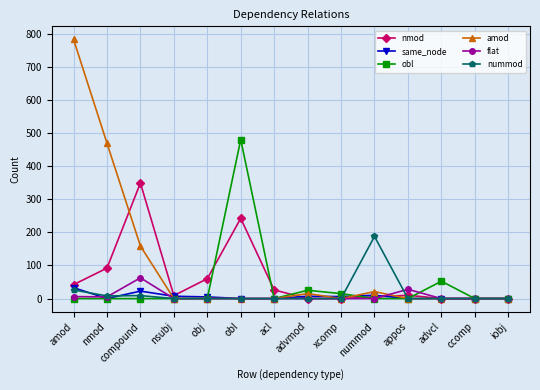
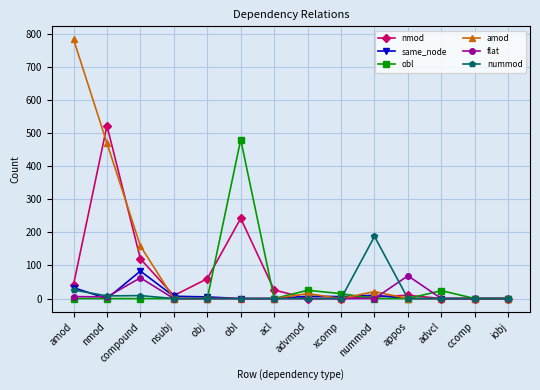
nmod, nmod: 90 -> 520
nmod, compound: 350 -> 120
same_node, compound: 20 -> 80
flat, appos: 30 -> 70
obl, advcl: 50 -> 20
